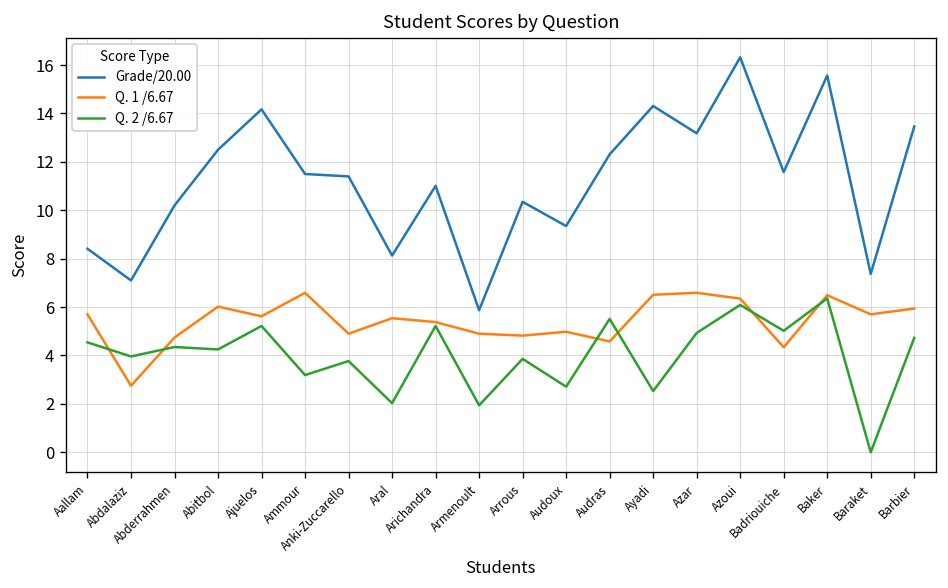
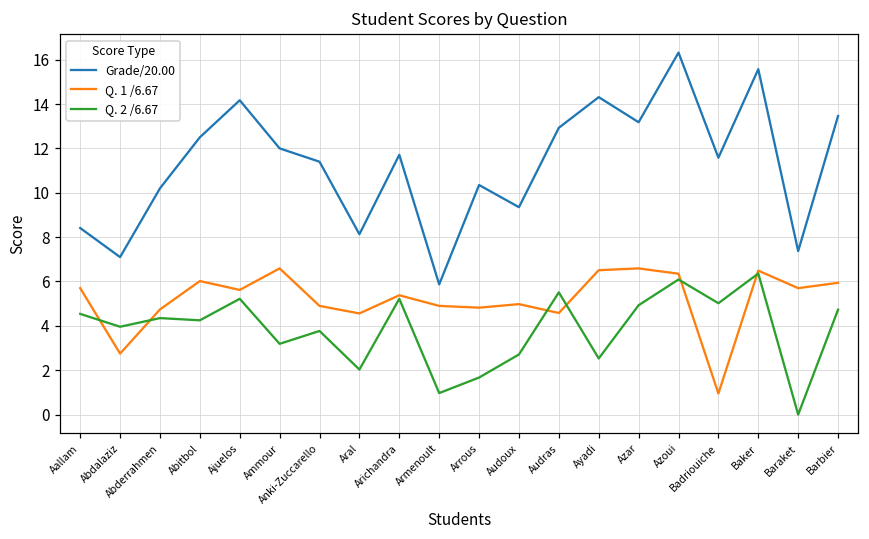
Grade/20.00, Ammour: 11.5 -> 12.0
Q. 1 /6.67, Aral: 5.5 -> 4.6
Grade/20.00, Arichandra: 11.0 -> 11.7
Q. 2 /6.67, Armenoult: 1.9 -> 1.0
Q. 2 /6.67, Arrous: 3.9 -> 1.7
Grade/20.00, Audras: 12.3 -> 12.9
Q. 1 /6.67, Badriouiche: 4.3 -> 1.0
